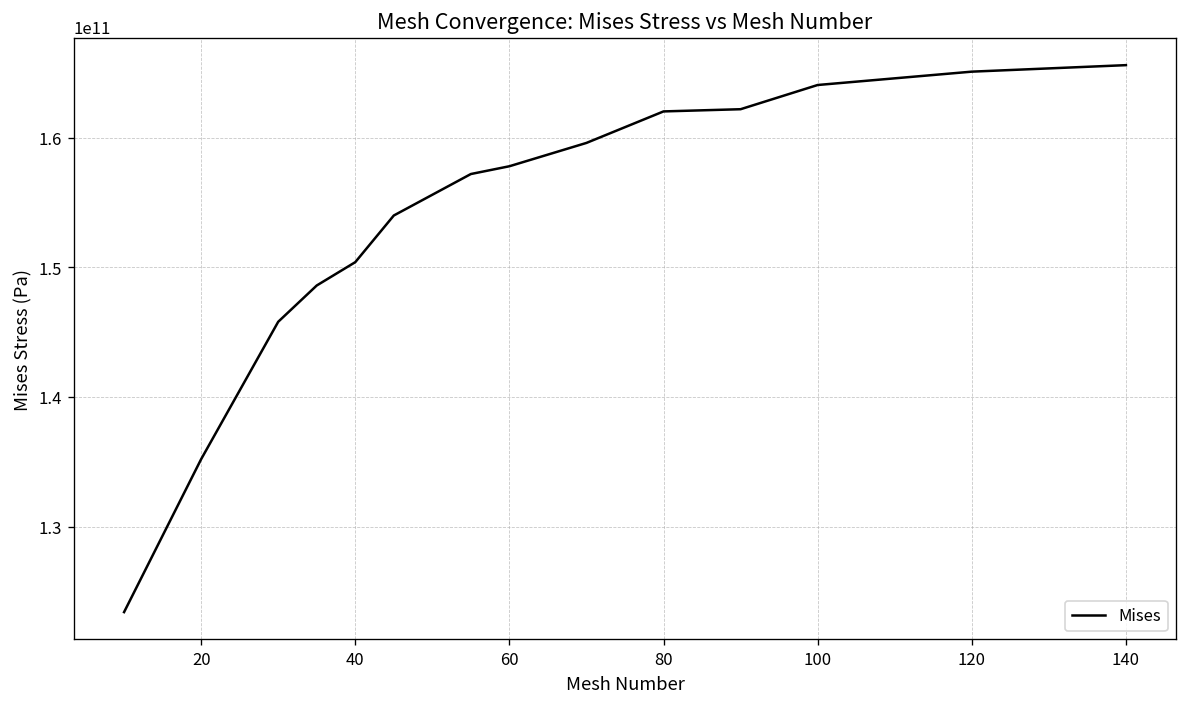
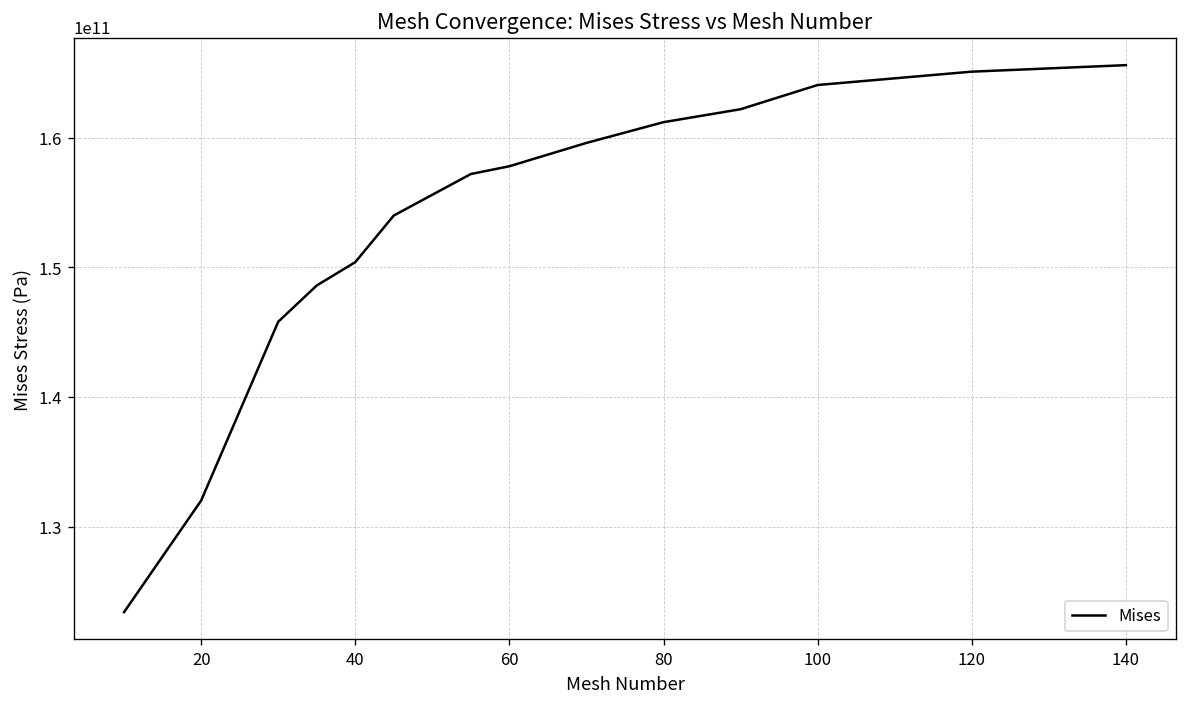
20: 135200000000 -> 132000000000
80: 162000000000 -> 161200000000
